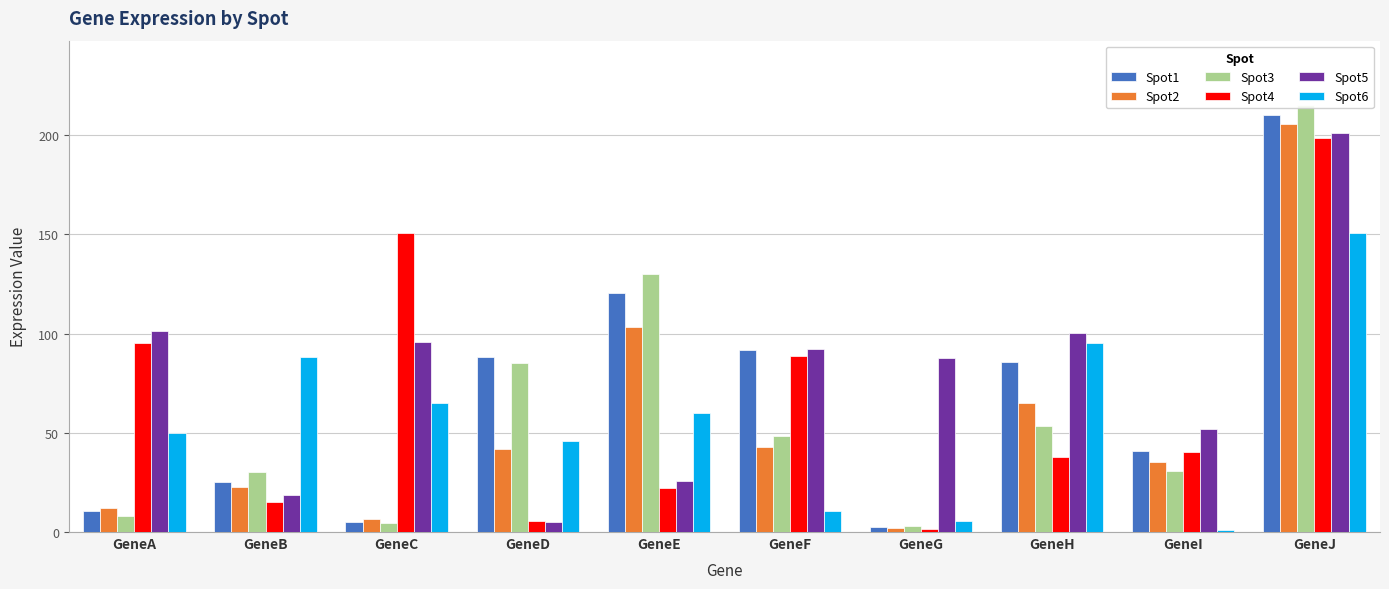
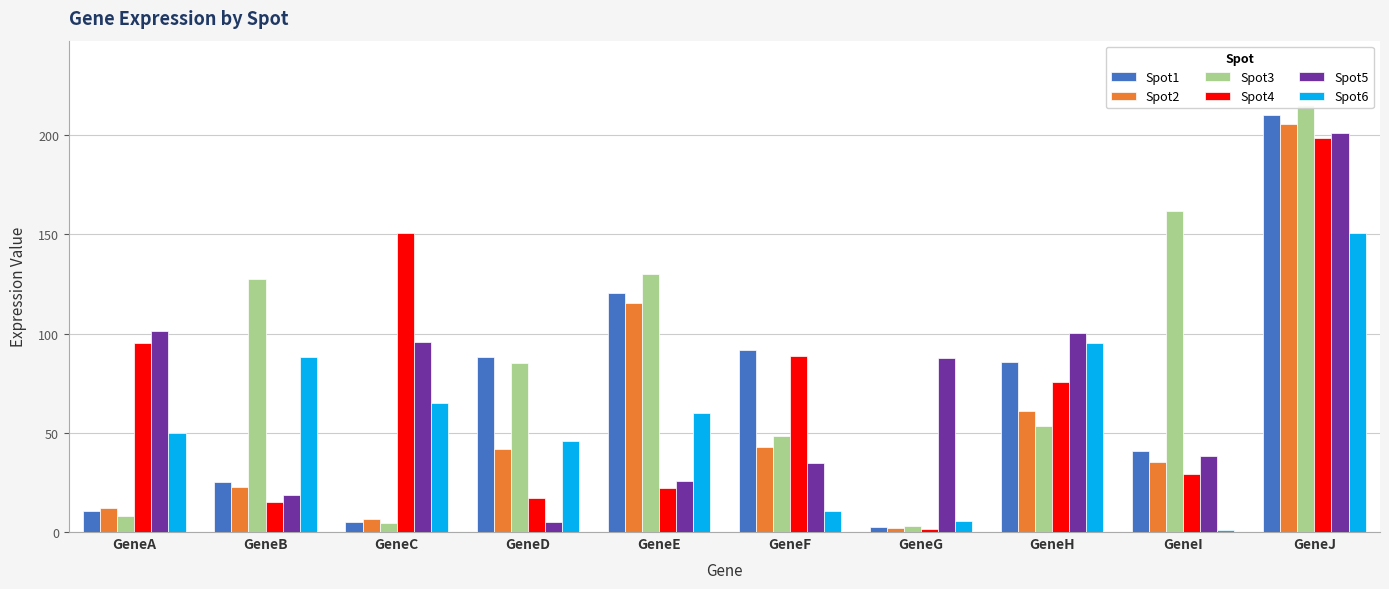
Spot3, GeneB: 30 -> 128
Spot4, GeneD: 6 -> 17
Spot2, GeneE: 103 -> 115
Spot5, GeneF: 93 -> 35
Spot2, GeneH: 65 -> 61
Spot4, GeneH: 38 -> 75
Spot3, GeneI: 31 -> 162
Spot4, GeneI: 40 -> 30
Spot5, GeneI: 52 -> 38
